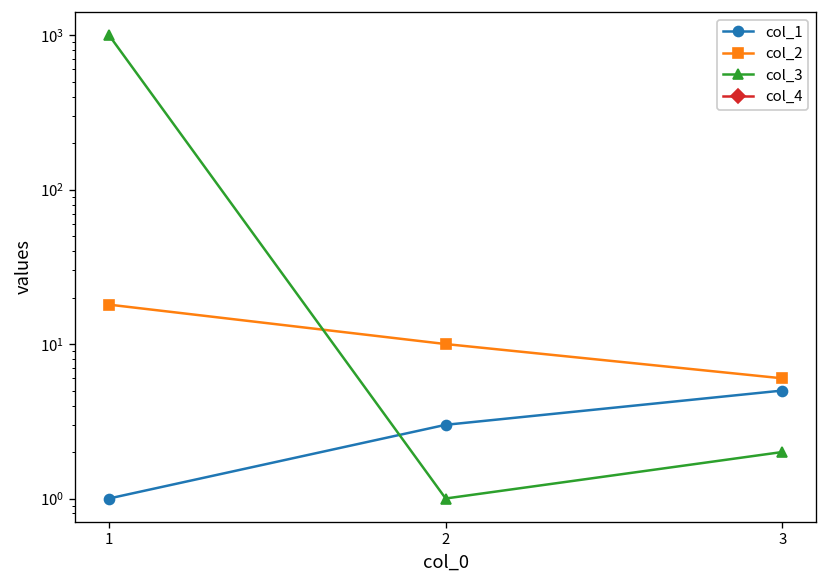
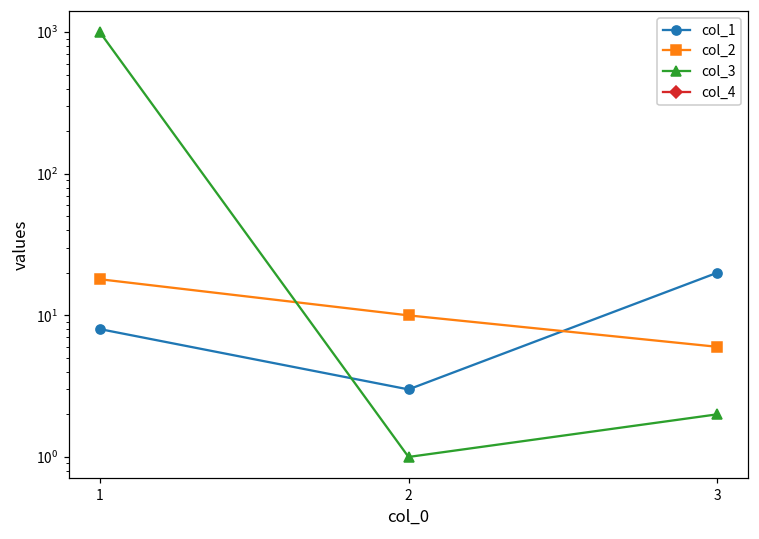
col_1, 1: 1 -> 8
col_1, 3: 5 -> 20
